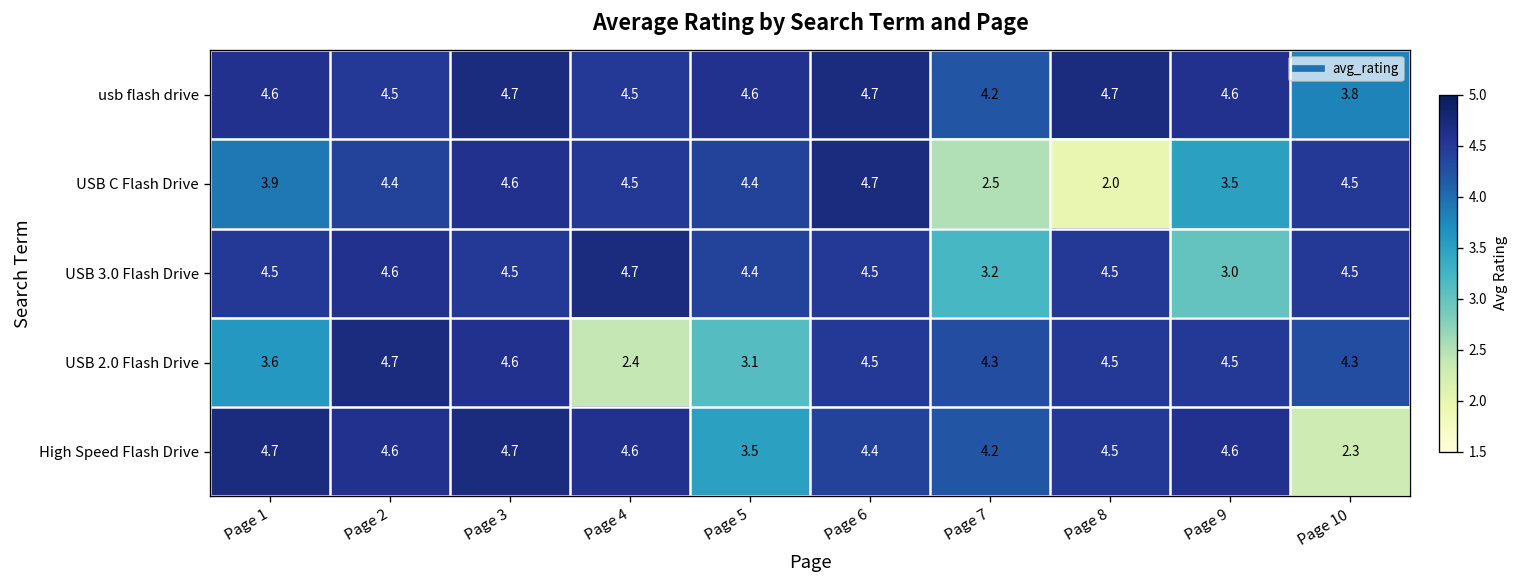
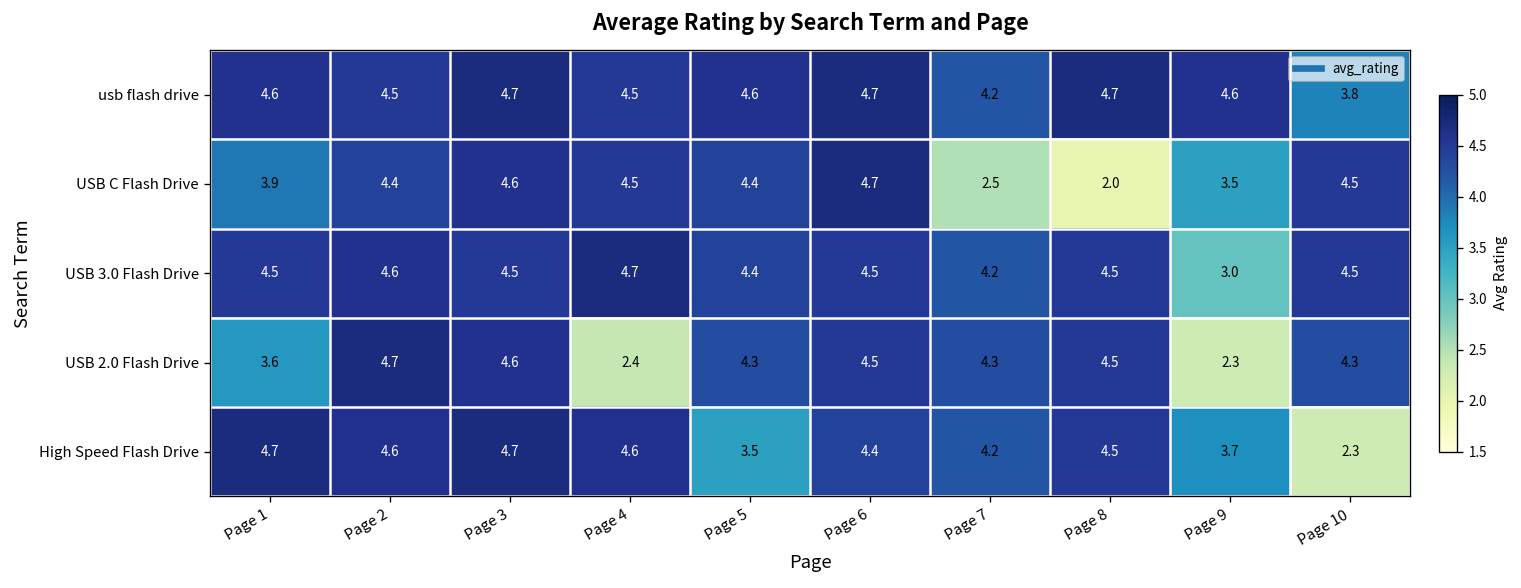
USB 3.0 Flash Drive, Page 7: 3.2 -> 4.2
USB 2.0 Flash Drive, Page 5: 3.1 -> 4.3
USB 2.0 Flash Drive, Page 9: 4.5 -> 2.3
High Speed Flash Drive, Page 9: 4.6 -> 3.7
